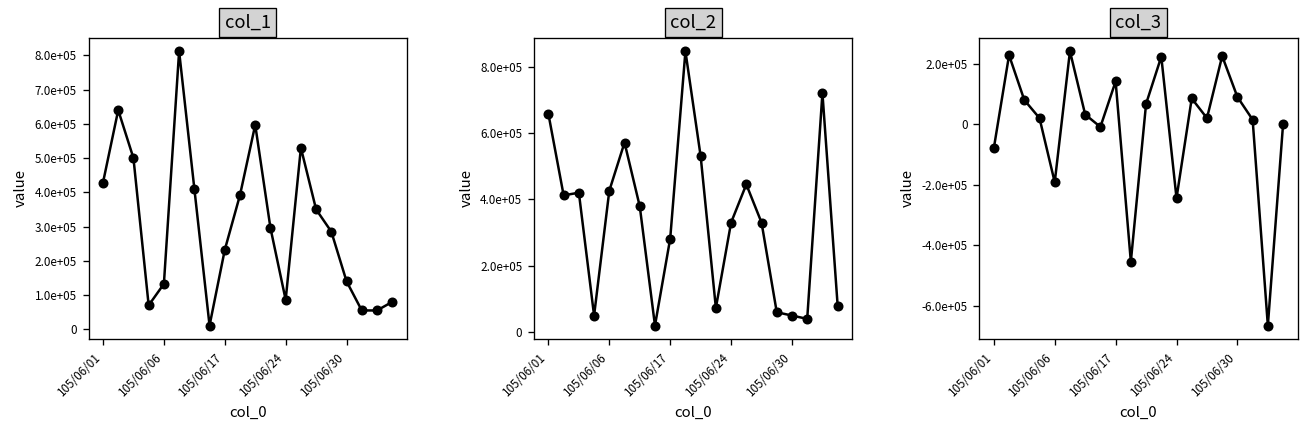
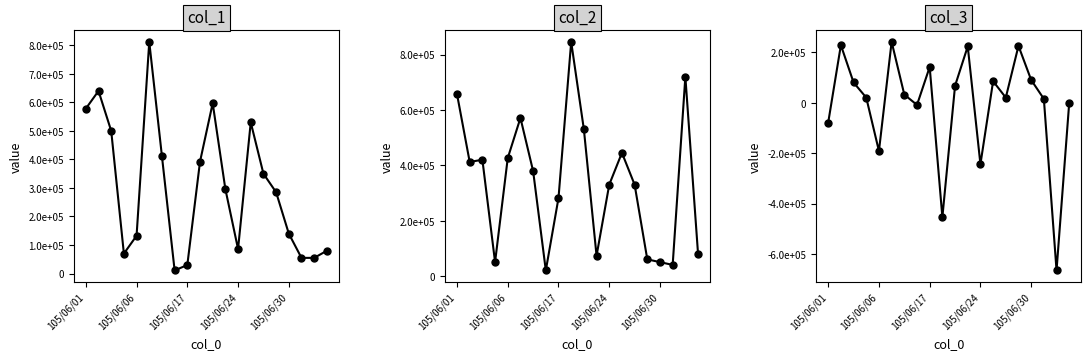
col_1, 105/06/01: 430000 -> 580000
col_1, 105/06/17: 230000 -> 30000
